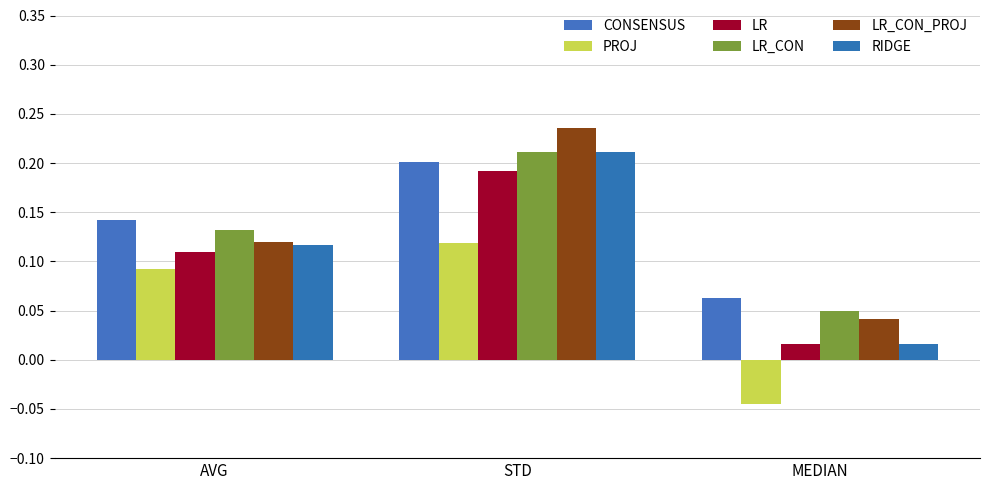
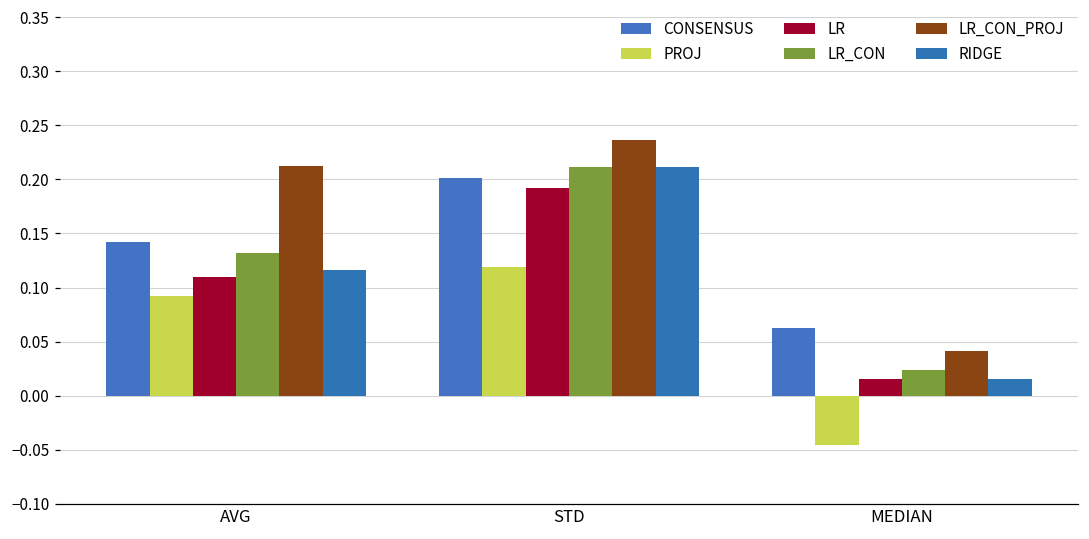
LR_CON_PROJ, AVG: 0.12 -> 0.21
LR_CON, MEDIAN: 0.05 -> 0.02
